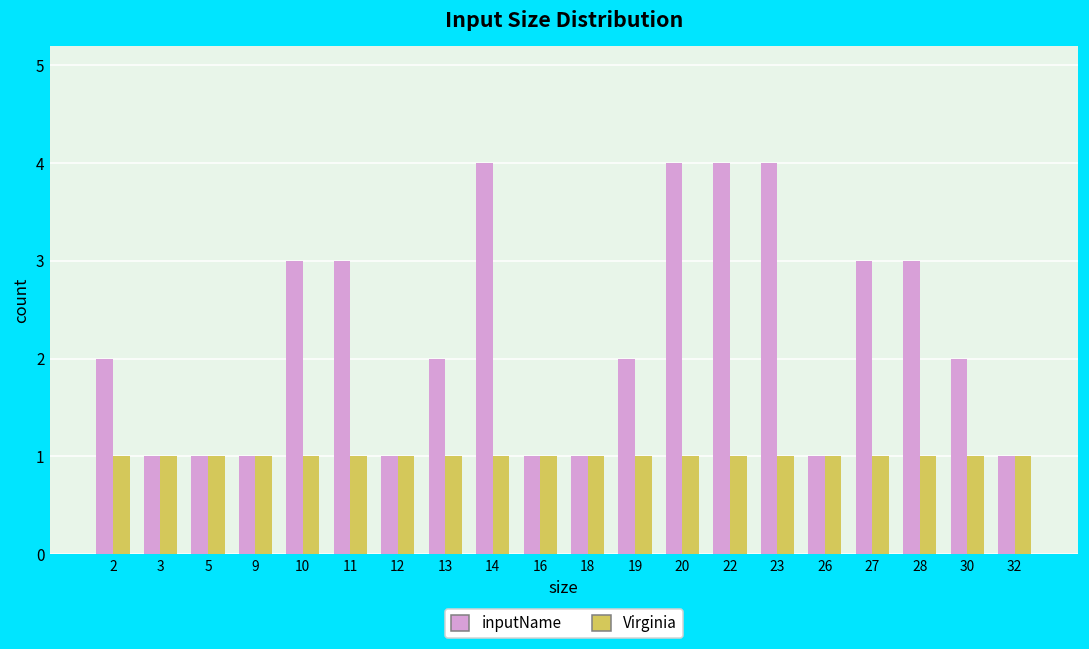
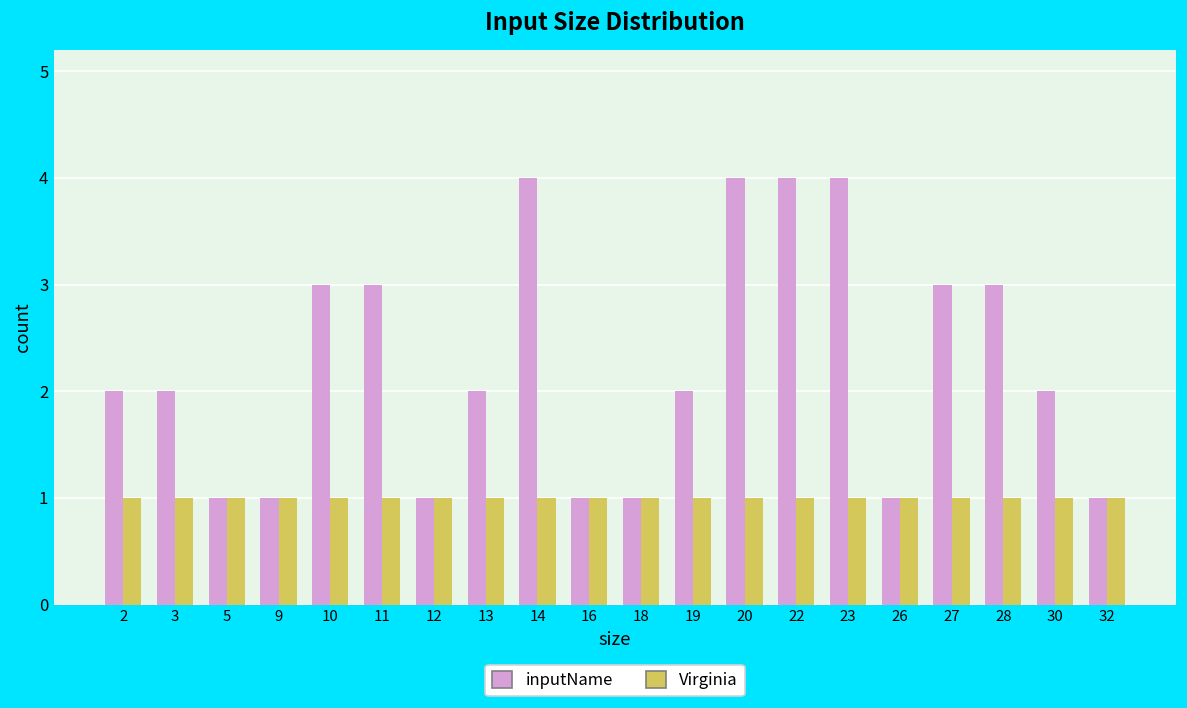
inputName, 3: 1 -> 2
